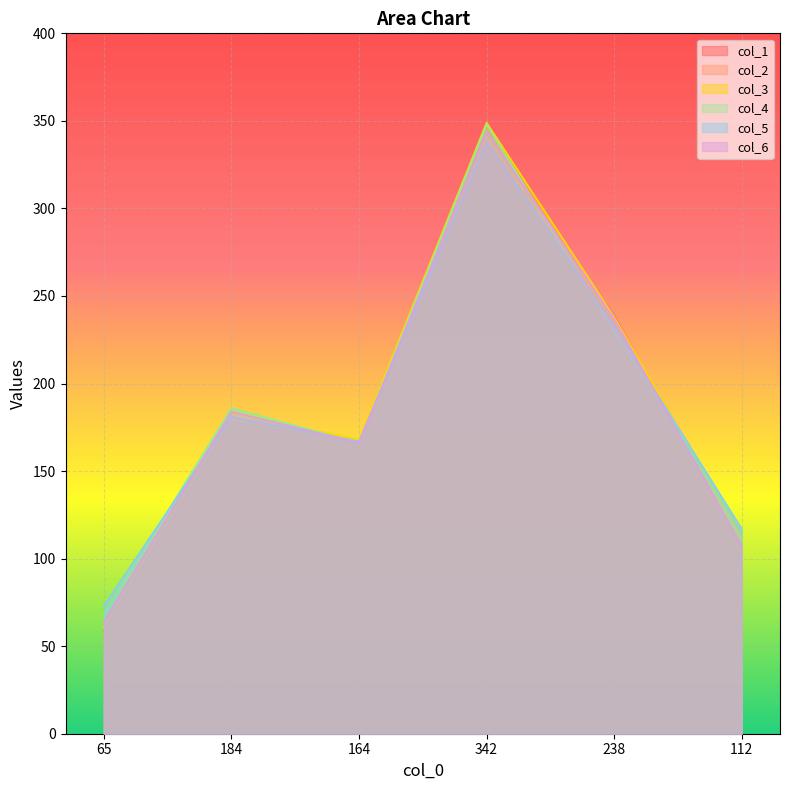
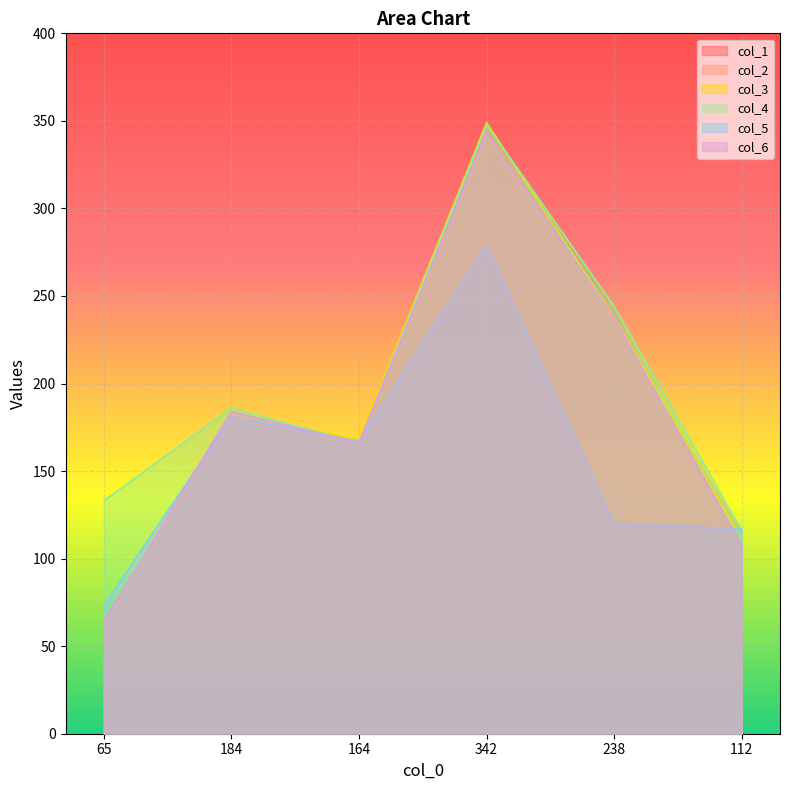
col_4, 65: 68 -> 133
col_5, 342: 338 -> 279
col_4, 238: 230 -> 244
col_5, 238: 233 -> 120
